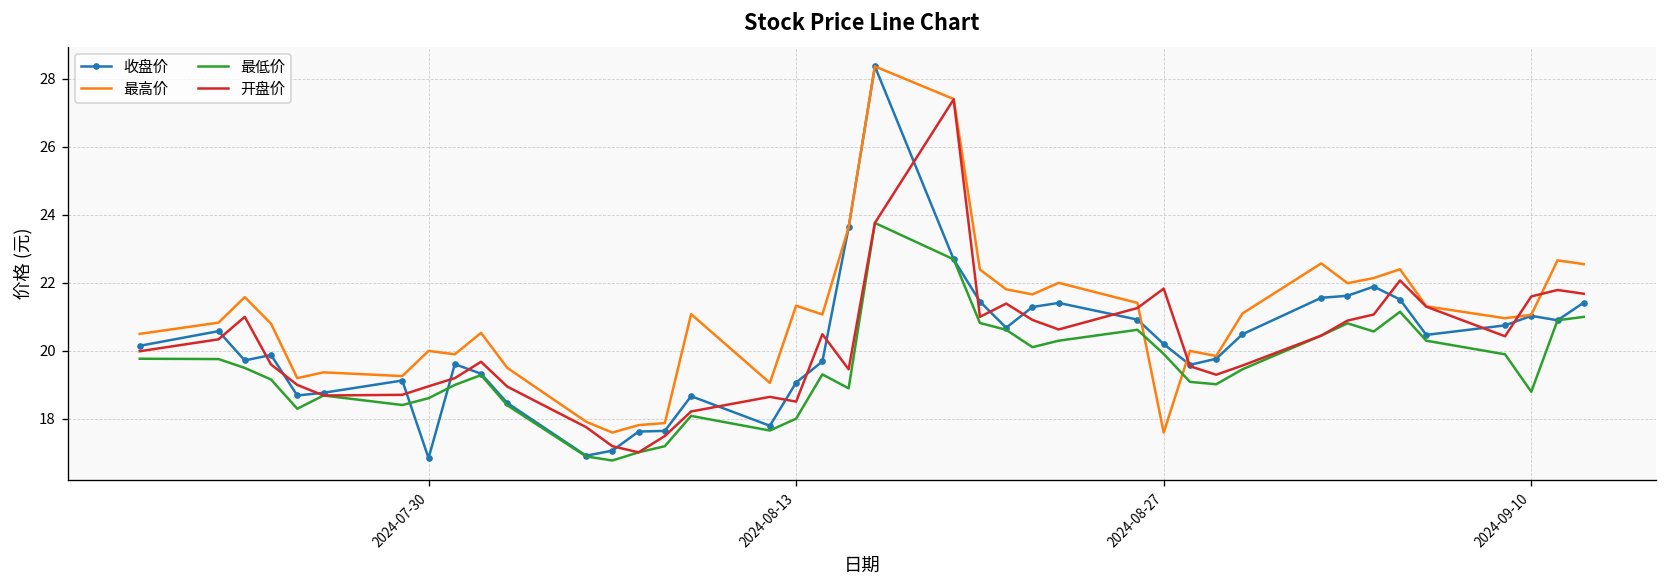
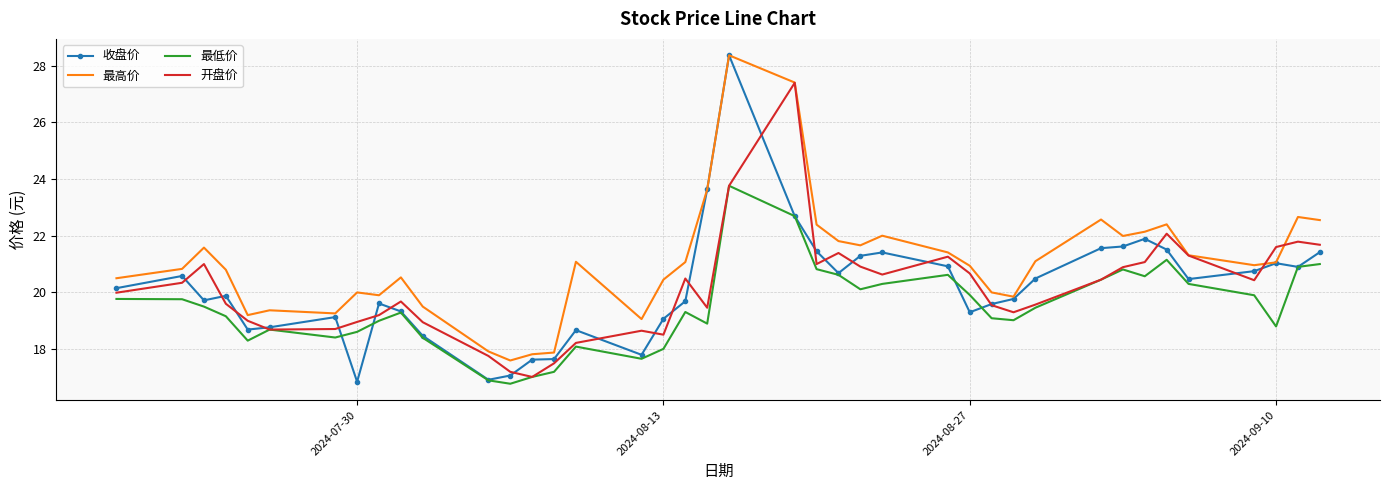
最高价, 2024-08-13: 21.3 -> 20.5
收盘价, 2024-08-27: 20.2 -> 19.3
最高价, 2024-08-27: 17.6 -> 20.9
开盘价, 2024-08-27: 21.8 -> 20.7
